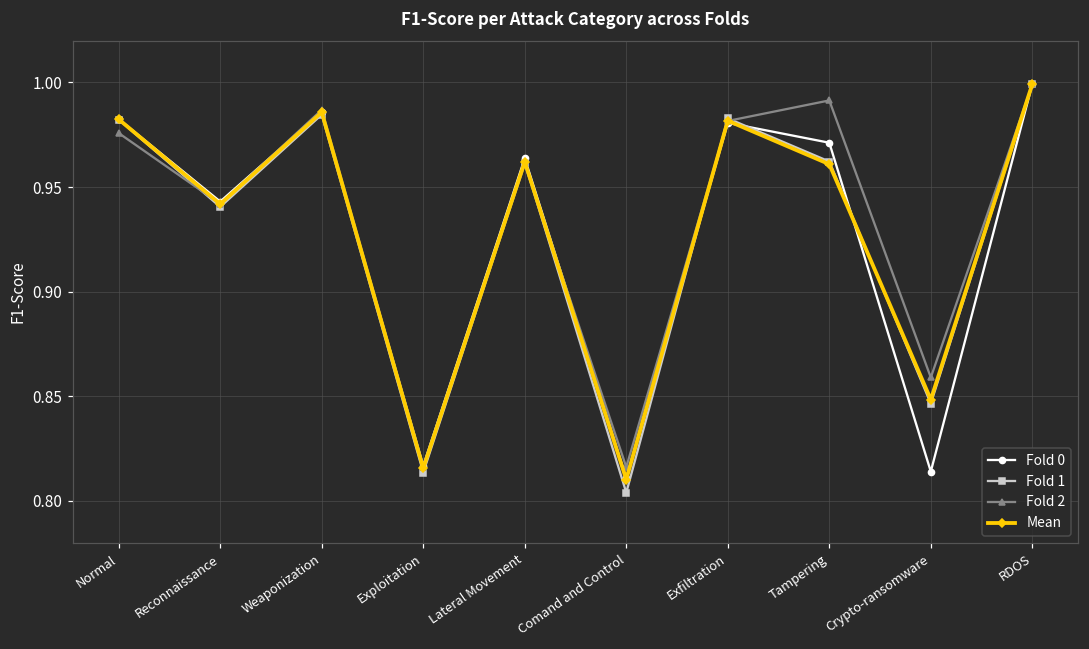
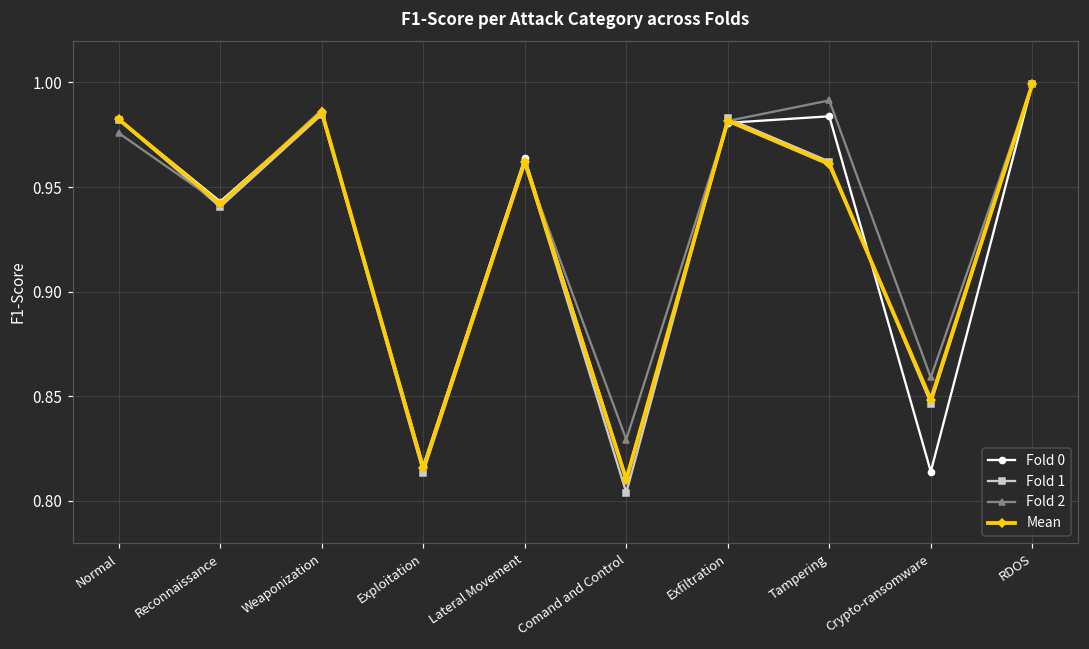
Fold 2, Comand and Control: 0.816 -> 0.829
Fold 0, Tampering: 0.971 -> 0.984
